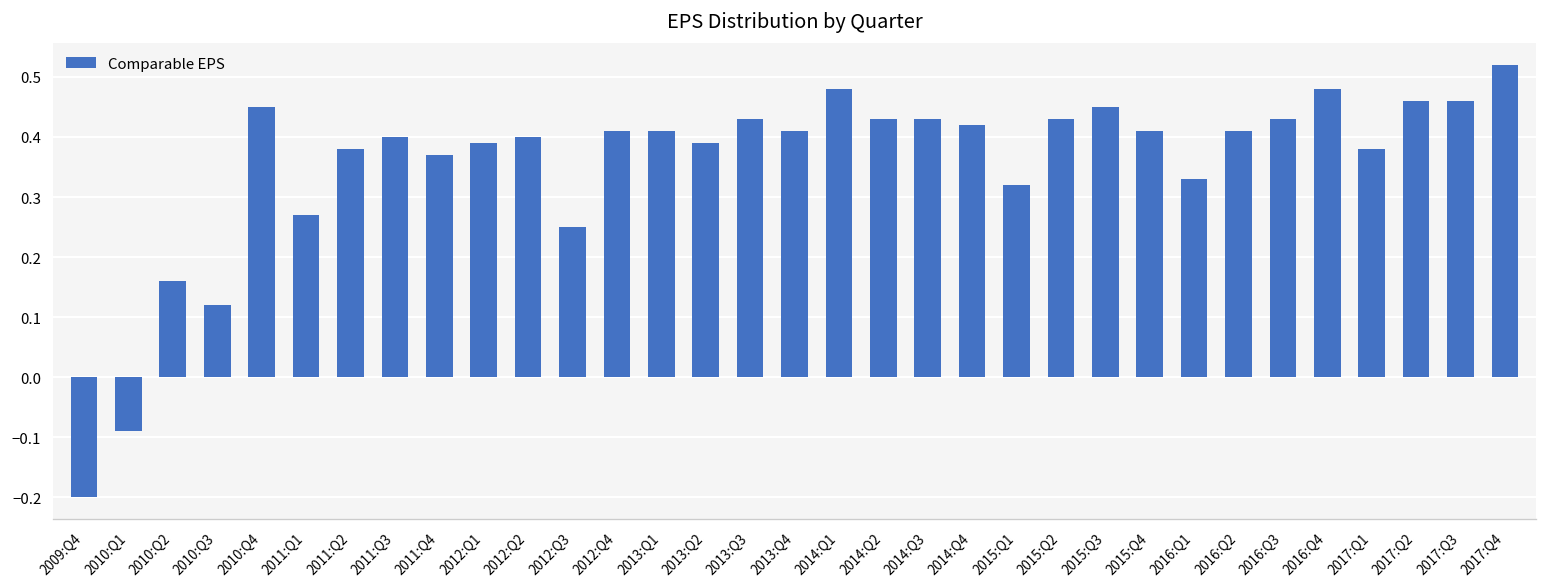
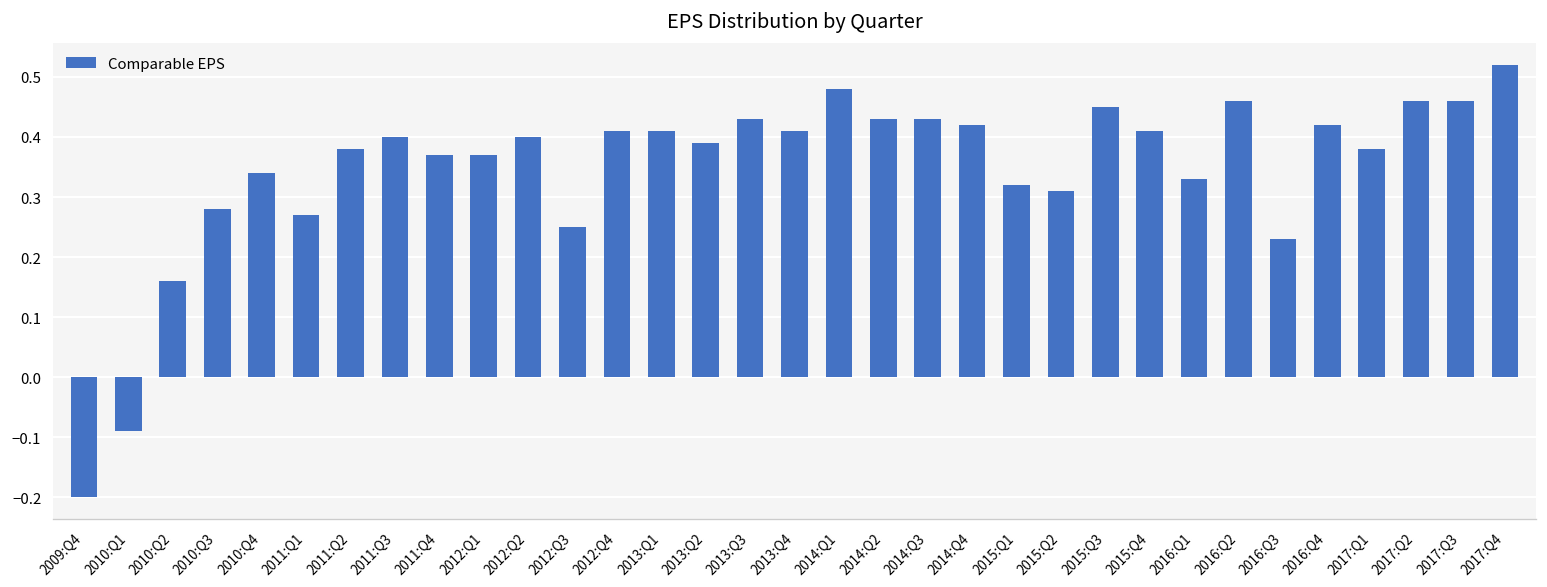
2010:Q3: 0.12 -> 0.28
2010:Q4: 0.45 -> 0.34
2012:Q1: 0.39 -> 0.37
2015:Q2: 0.43 -> 0.31
2016:Q2: 0.41 -> 0.46
2016:Q3: 0.43 -> 0.23
2016:Q4: 0.48 -> 0.42
